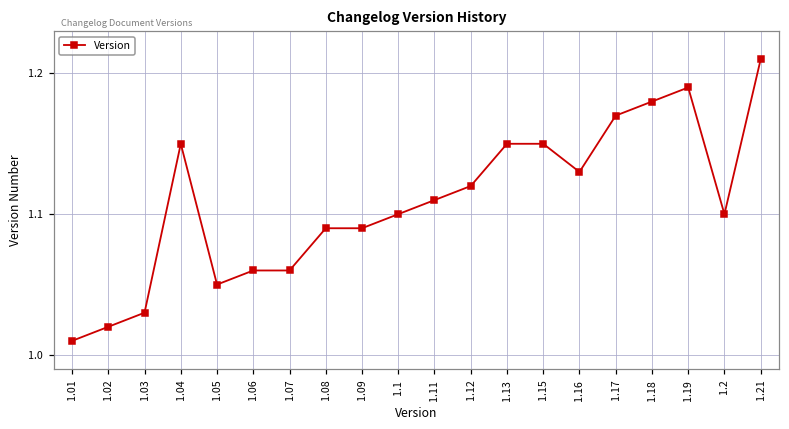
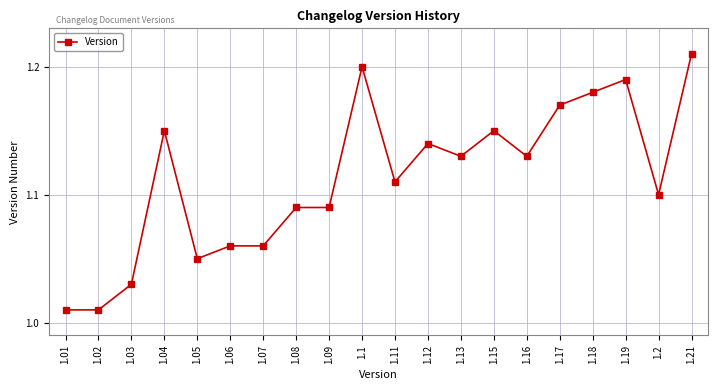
1.02: 1.02 -> 1.01
1.1: 1.1 -> 1.2
1.12: 1.12 -> 1.14
1.13: 1.15 -> 1.13
